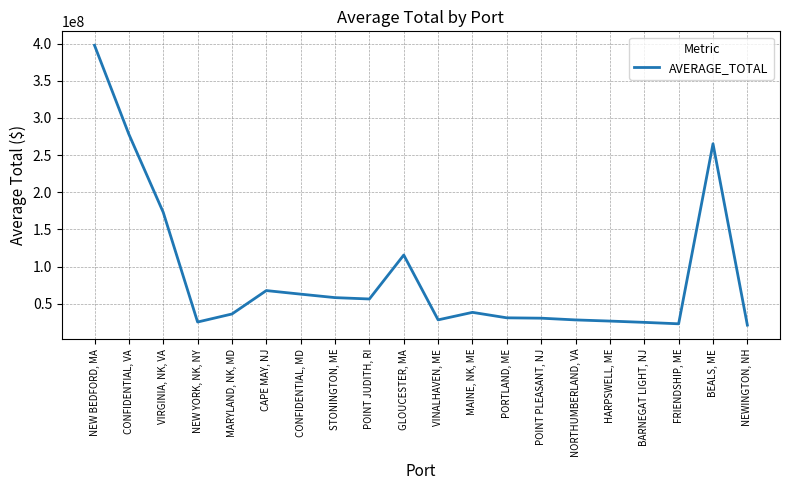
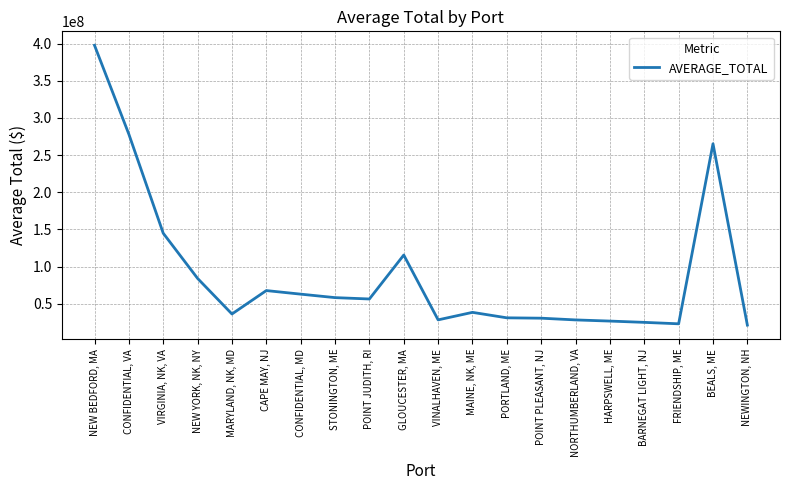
VIRGINIA, NK, VA: 170000000 -> 140000000
NEW YORK, NK, NY: 30000000 -> 80000000
